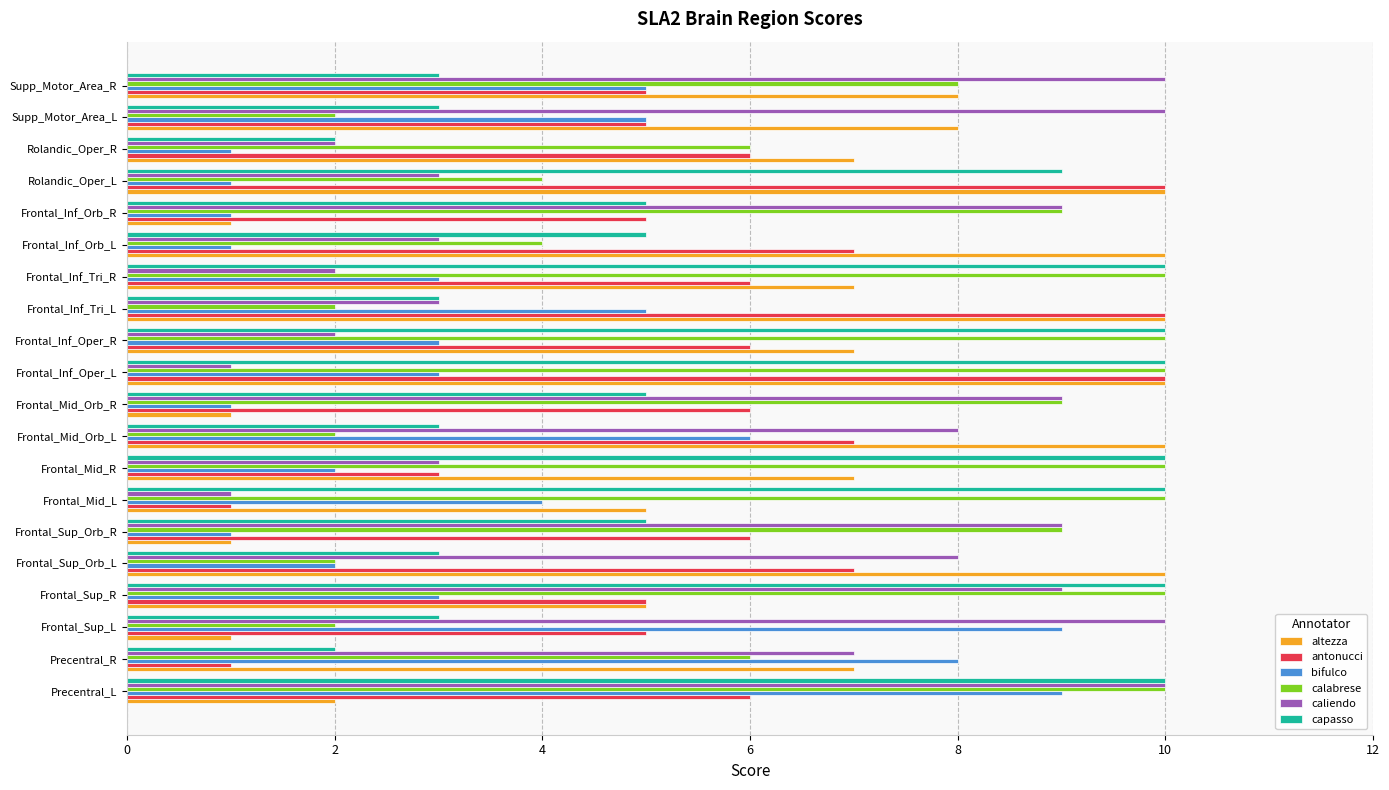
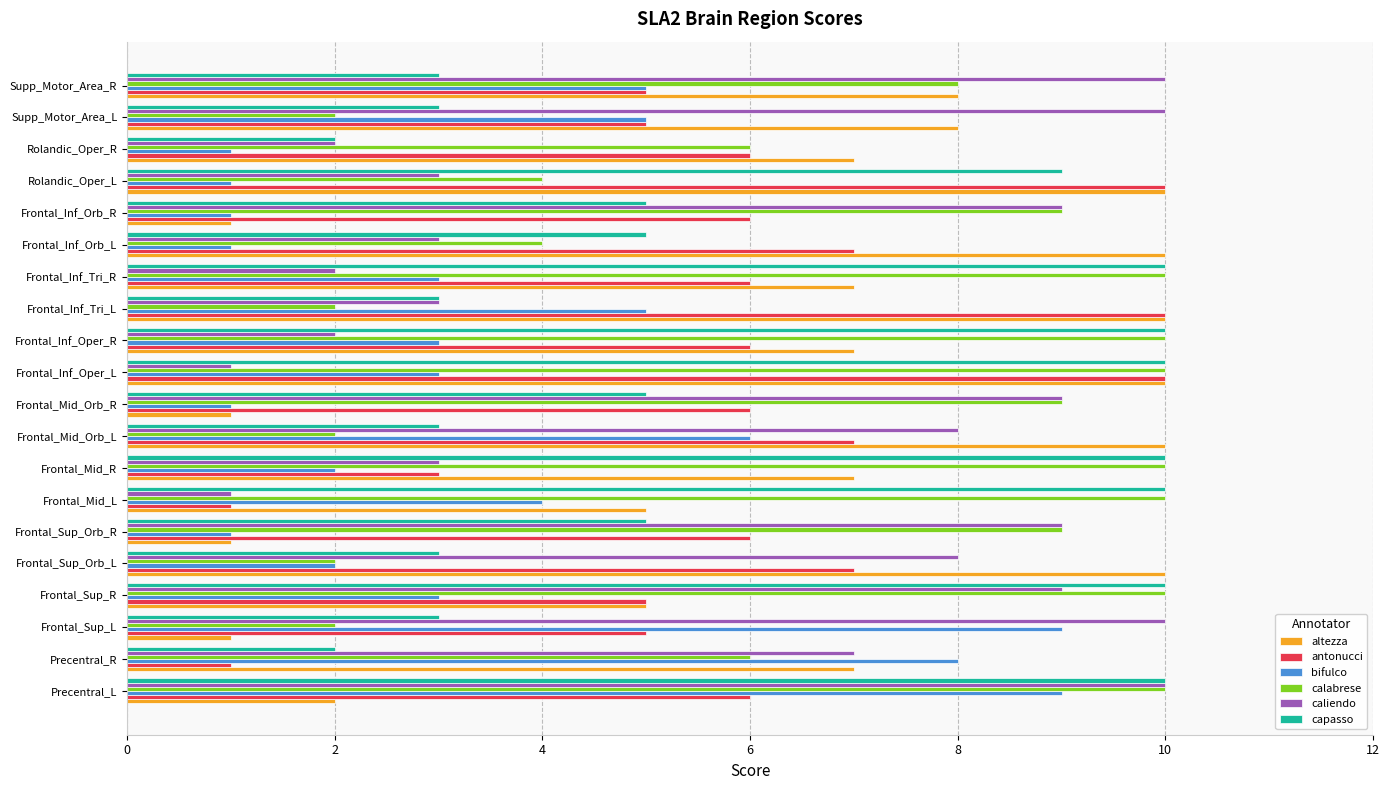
antonucci, Frontal_Inf_Orb_R: 5 -> 6
